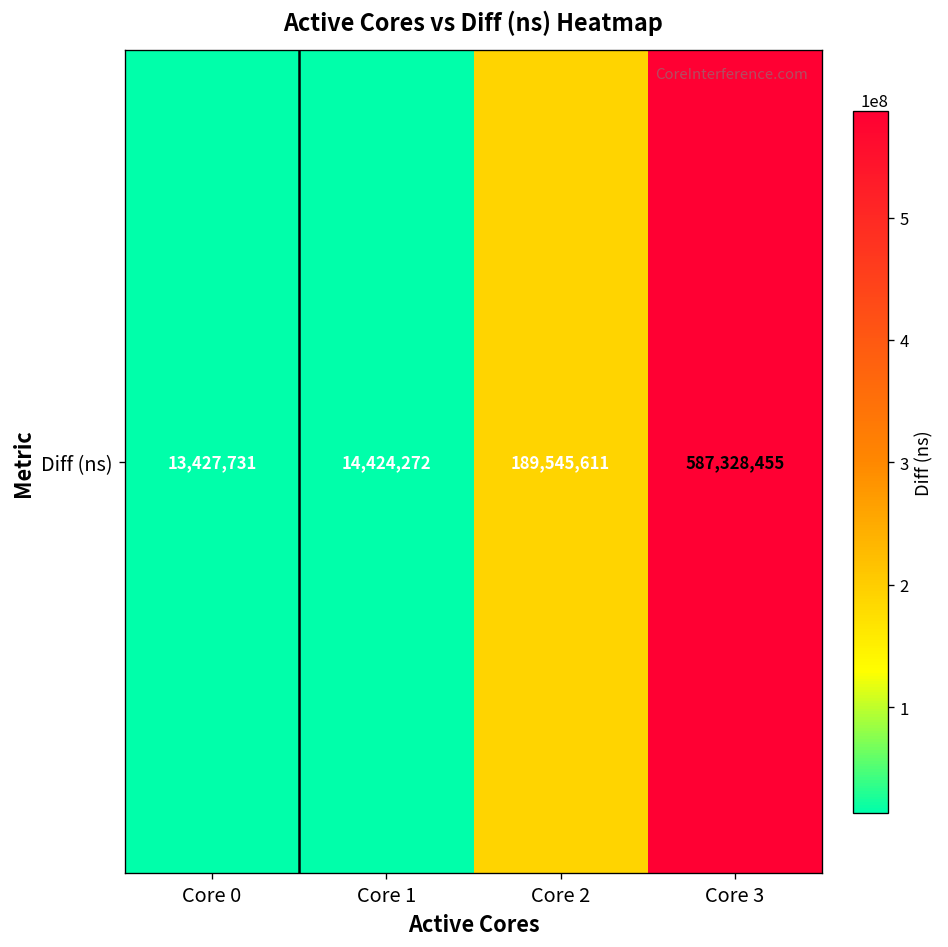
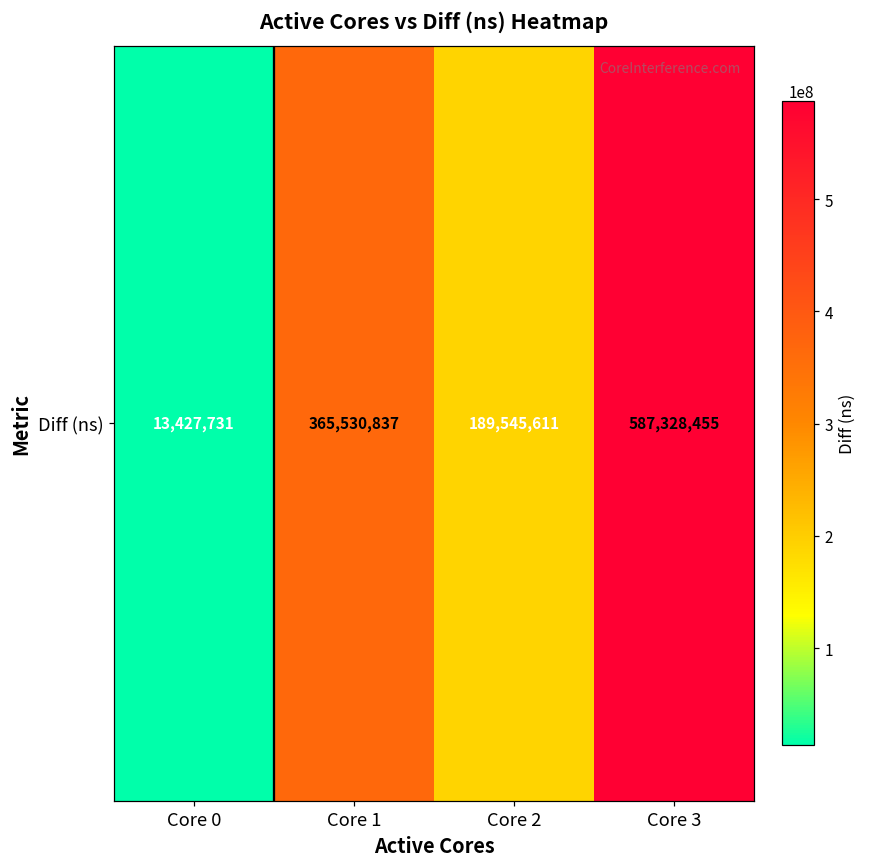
Diff (ns), Core 1: 14,424,272 -> 365,530,837
